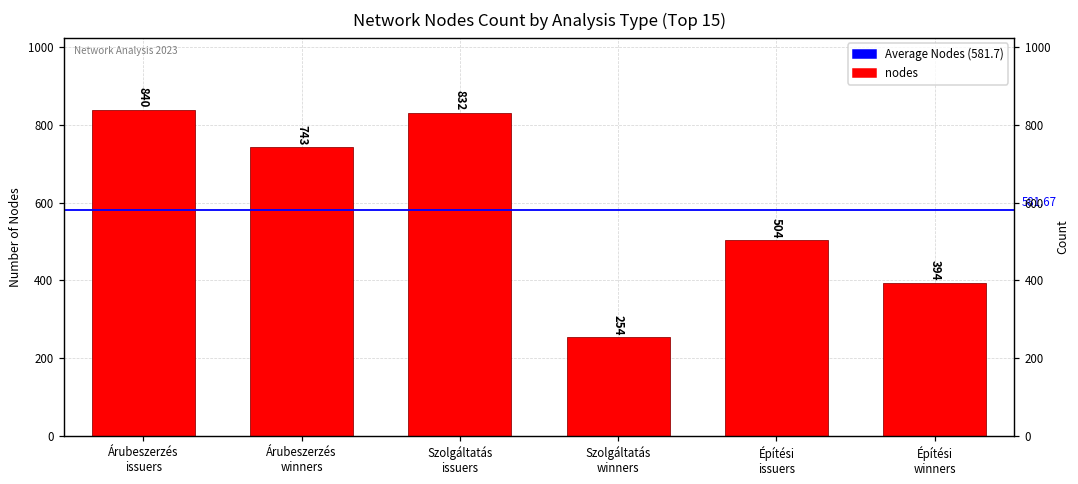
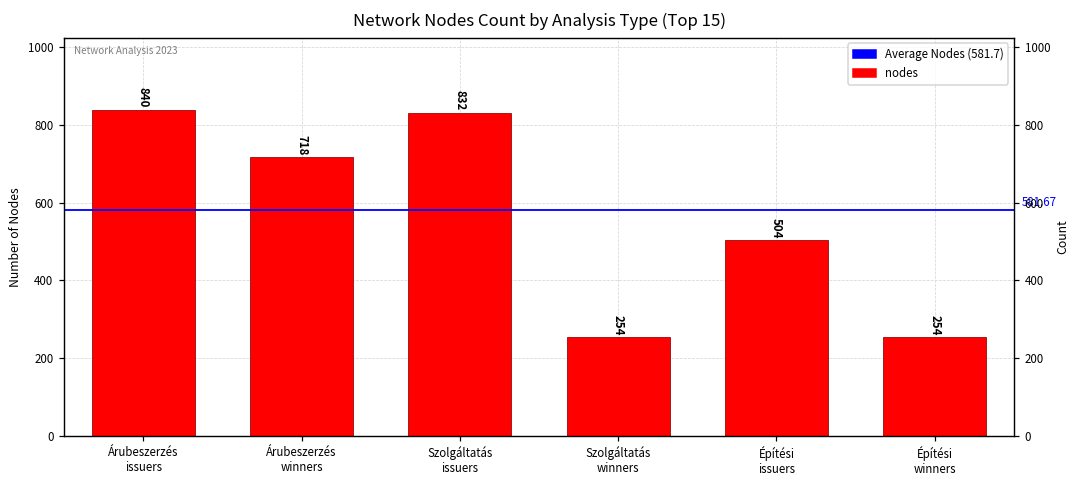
Árubeszerzés winners: 743 -> 718
Építési winners: 394 -> 254
